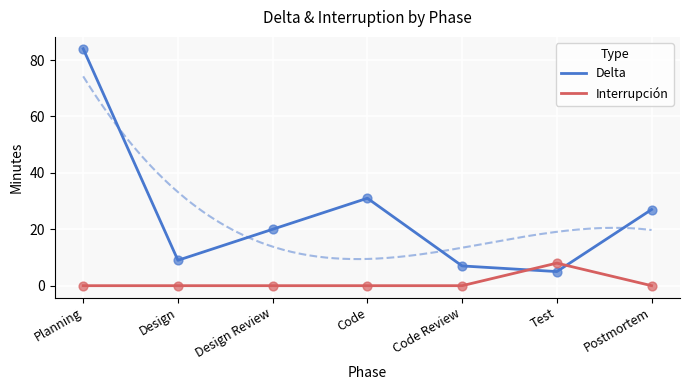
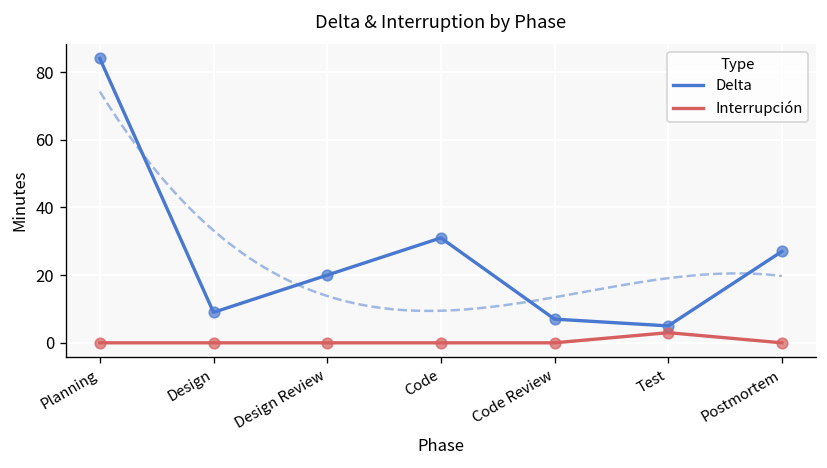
Interrupción, Test: 8 -> 3
